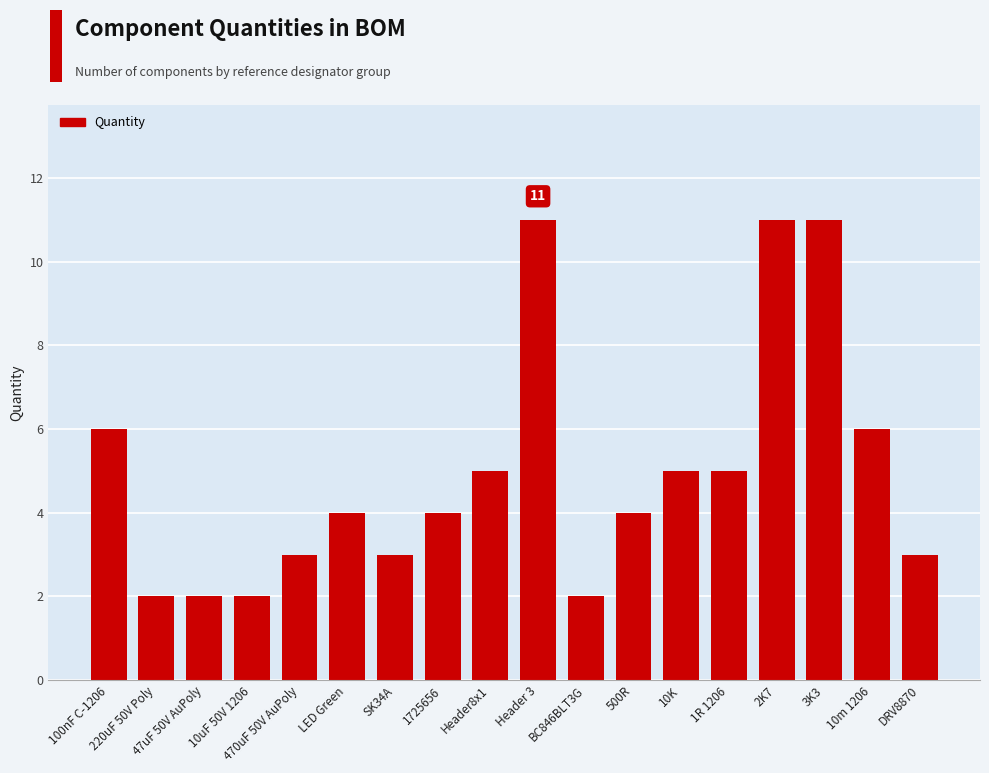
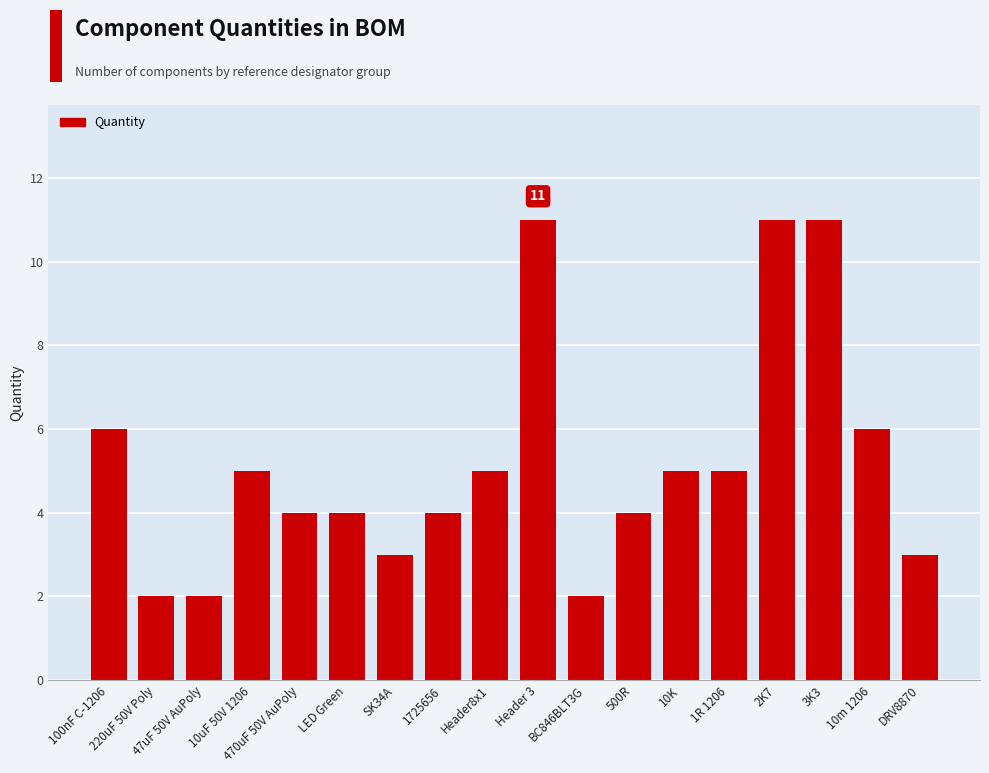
10uF 50V 1206: 2 -> 5
470uF 50V AuPoly: 3 -> 4
